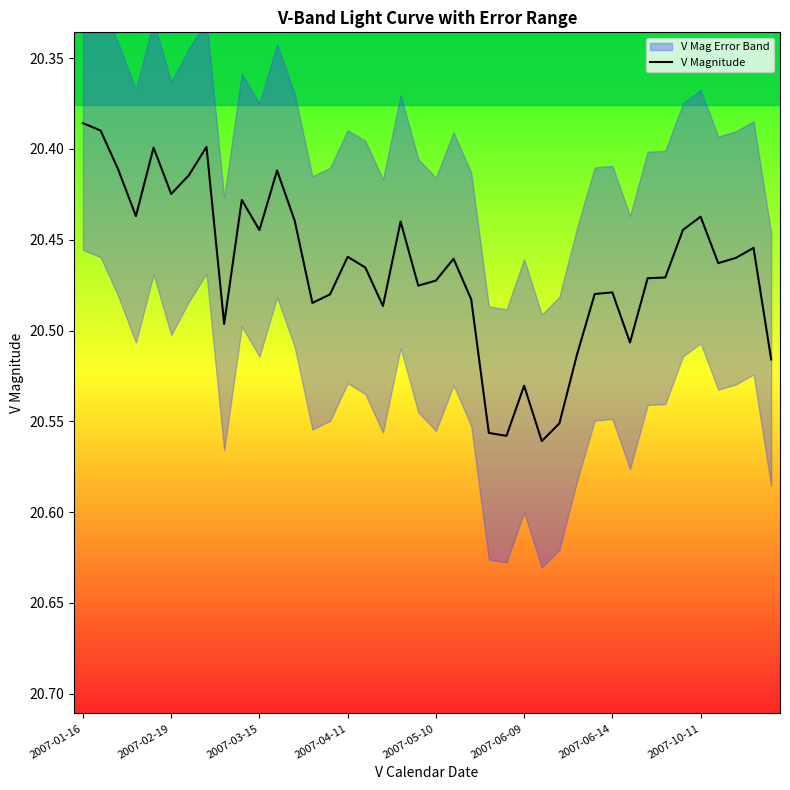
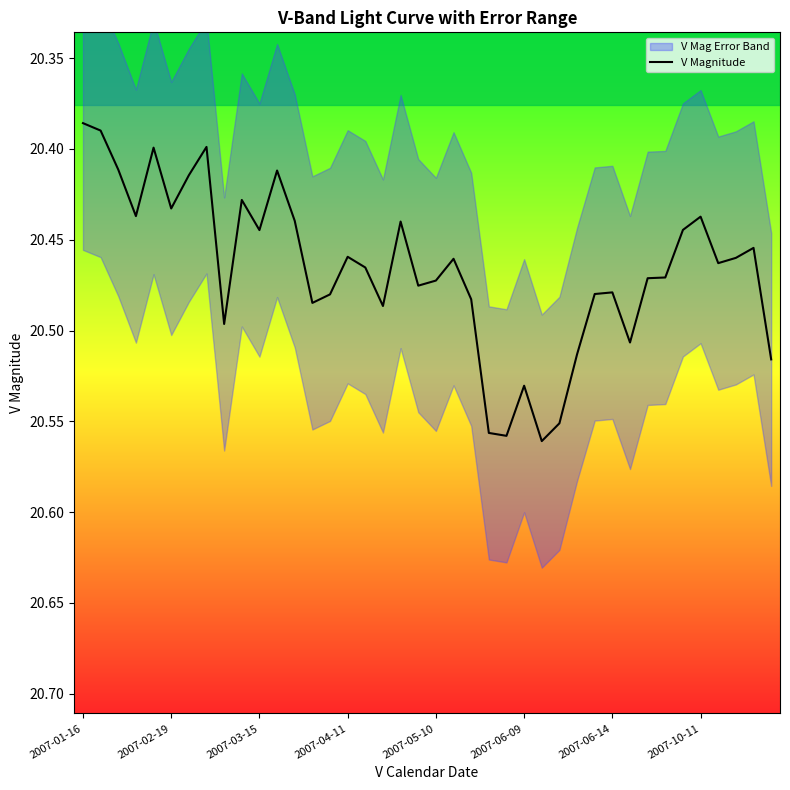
V Magnitude, 2007-02-19: 20.425 -> 20.433
